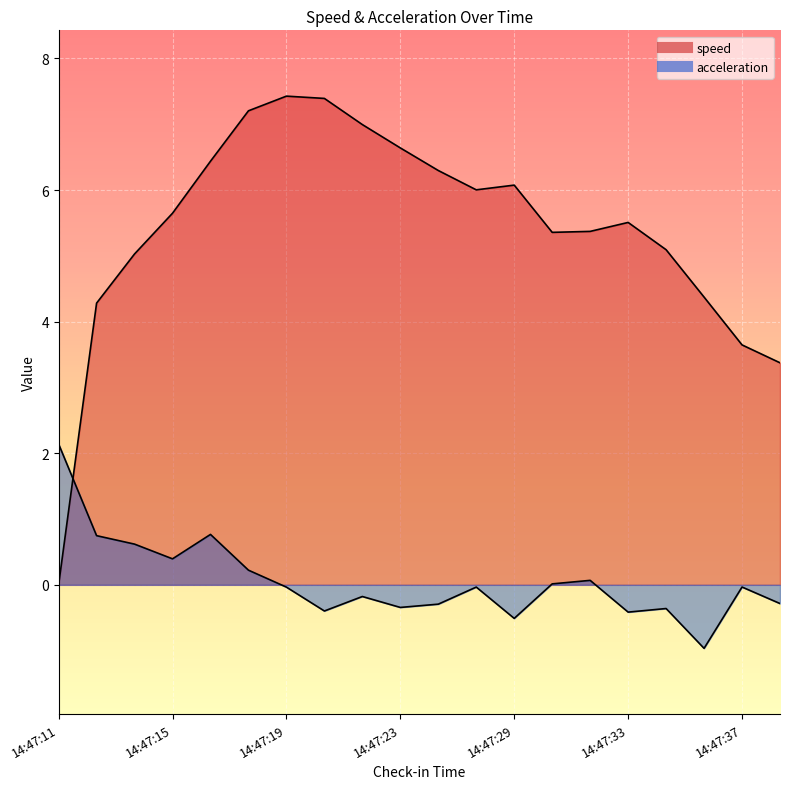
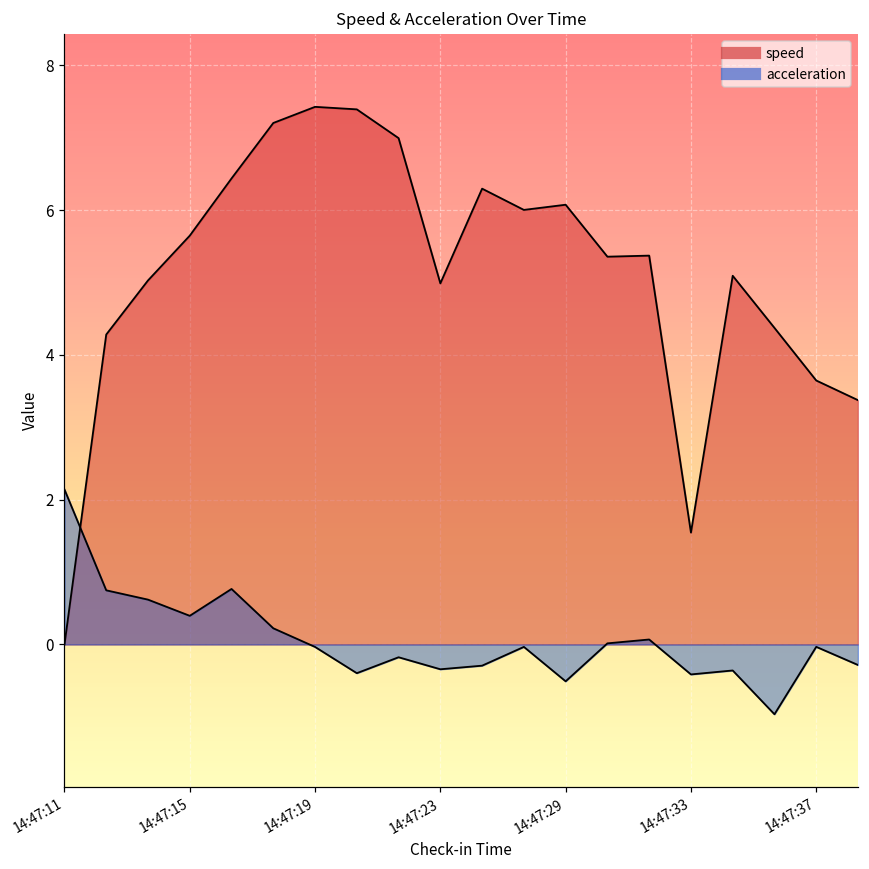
speed, 14:47:23: 6.6 -> 5.0
speed, 14:47:33: 5.5 -> 1.5
